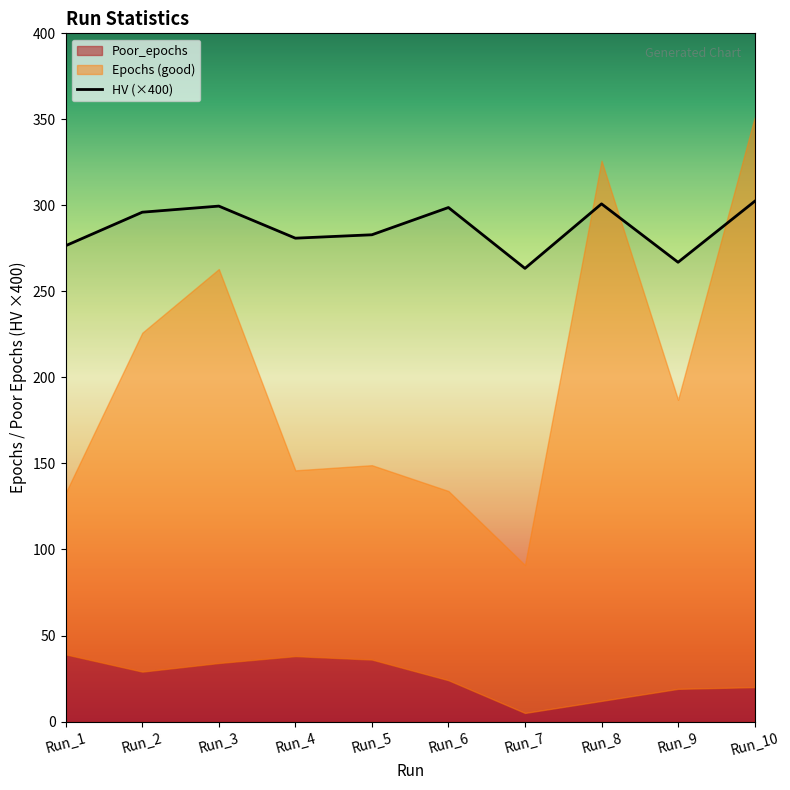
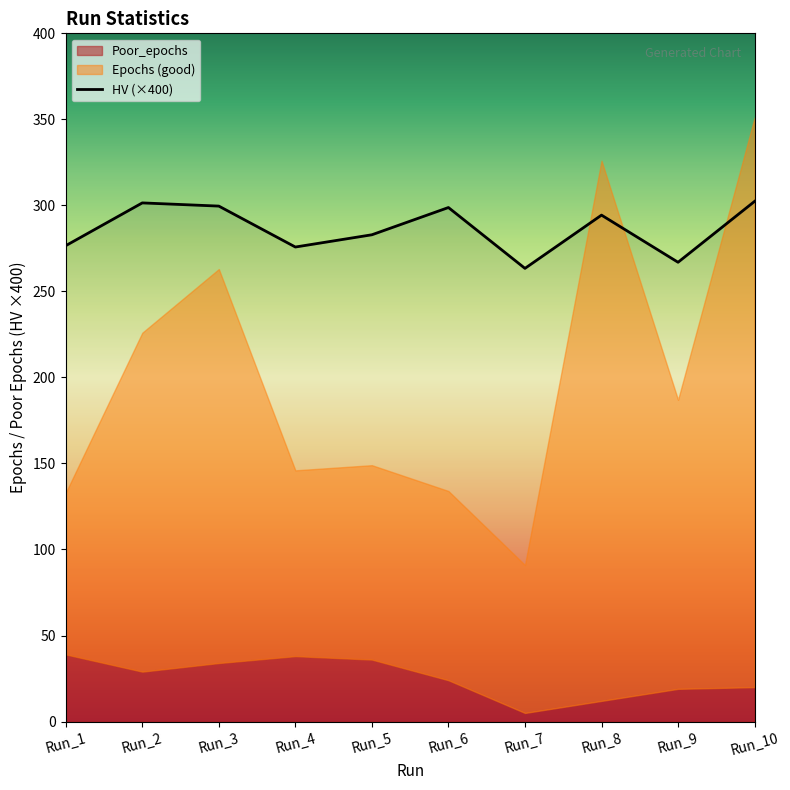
HV (×400), Run_2: 296 -> 301
HV (×400), Run_4: 281 -> 276
HV (×400), Run_8: 301 -> 294
